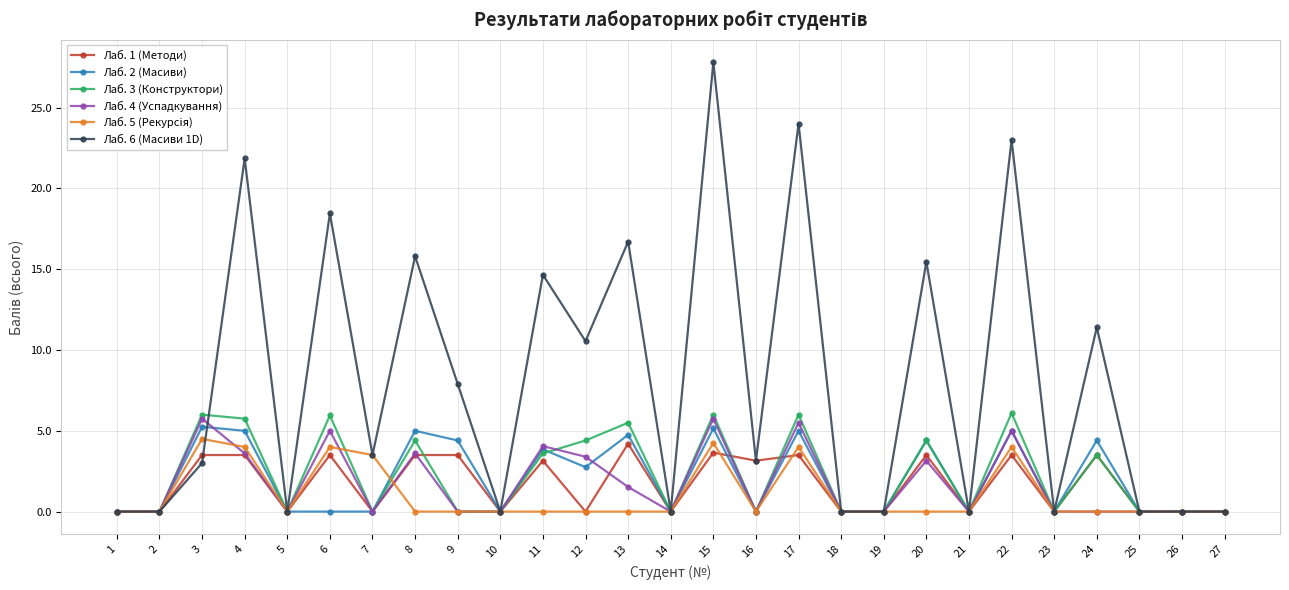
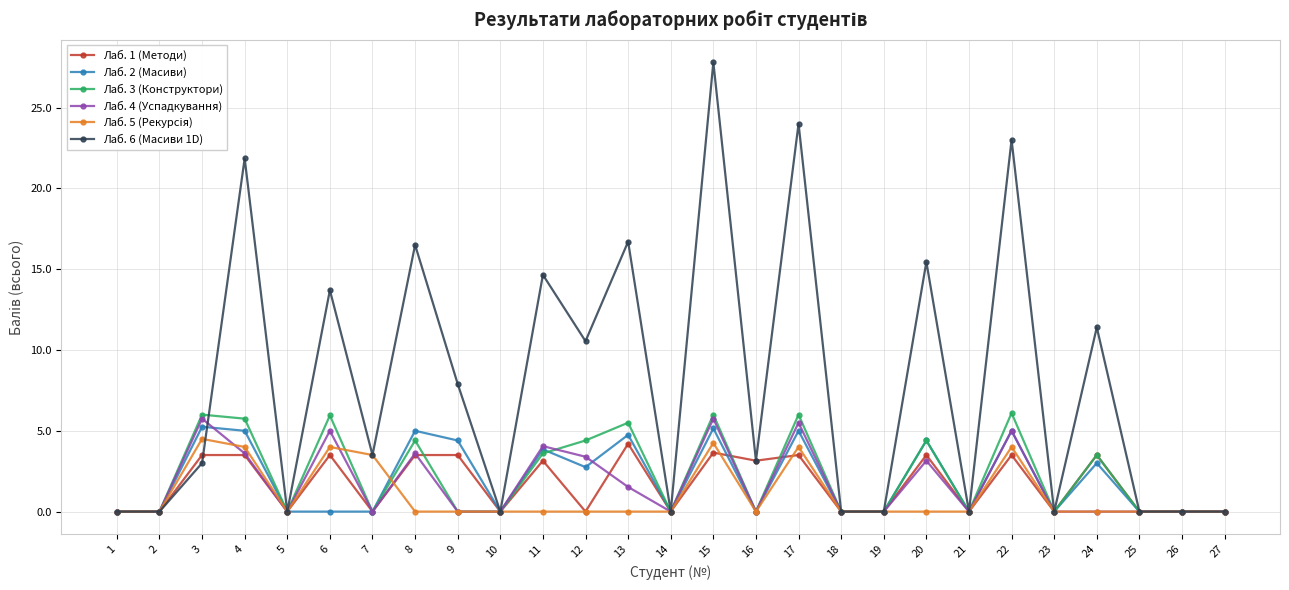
Лаб. 6 (Масиви 1D), 6: 18.5 -> 13.7
Лаб. 6 (Масиви 1D), 8: 15.8 -> 16.5
Лаб. 2 (Масиви), 24: 4.4 -> 3.0
